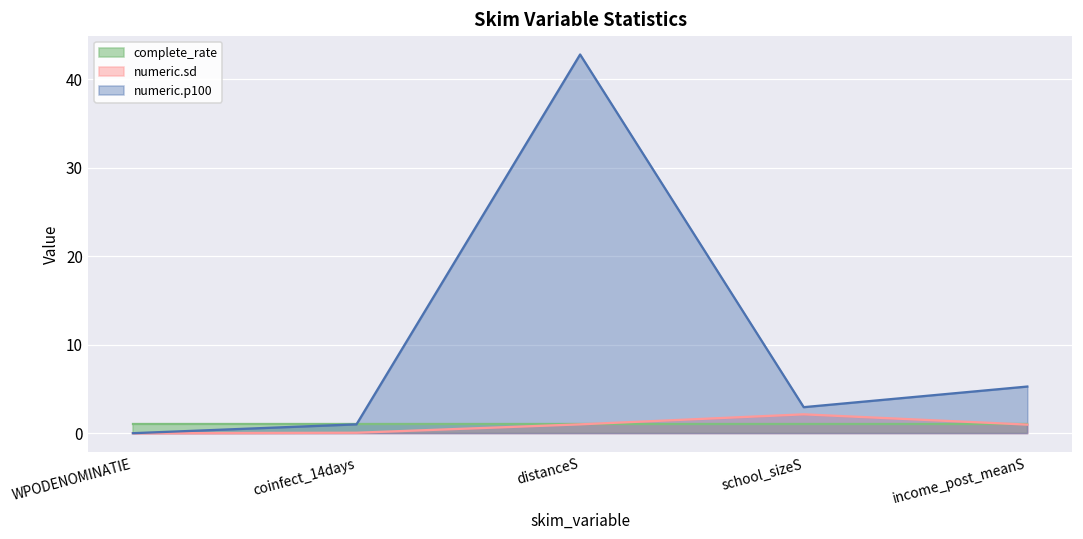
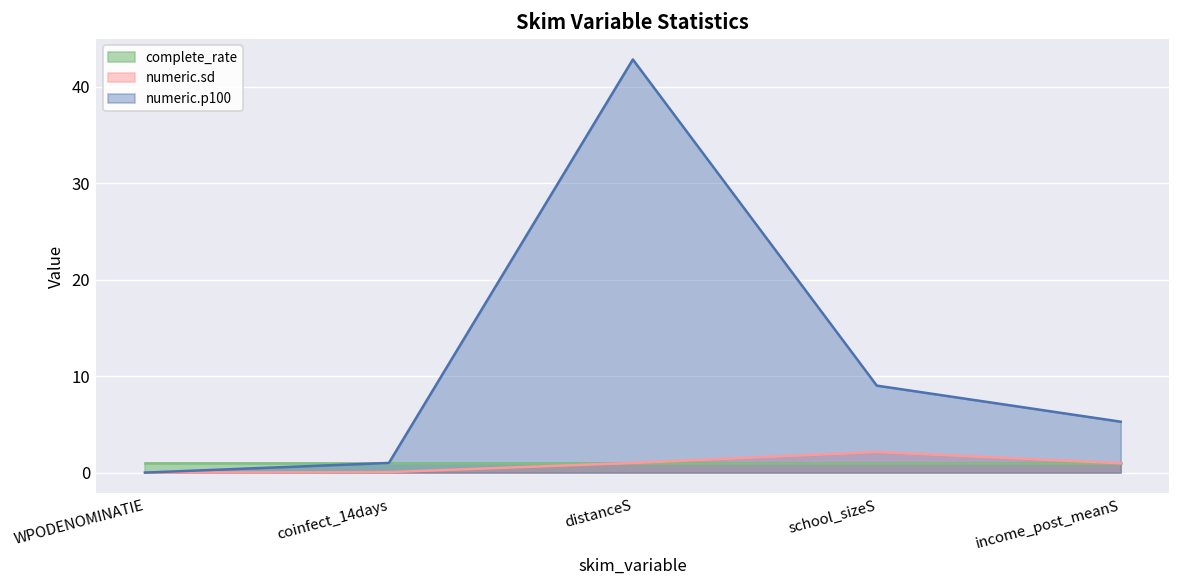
numeric.p100, school_sizeS: 3 -> 9
